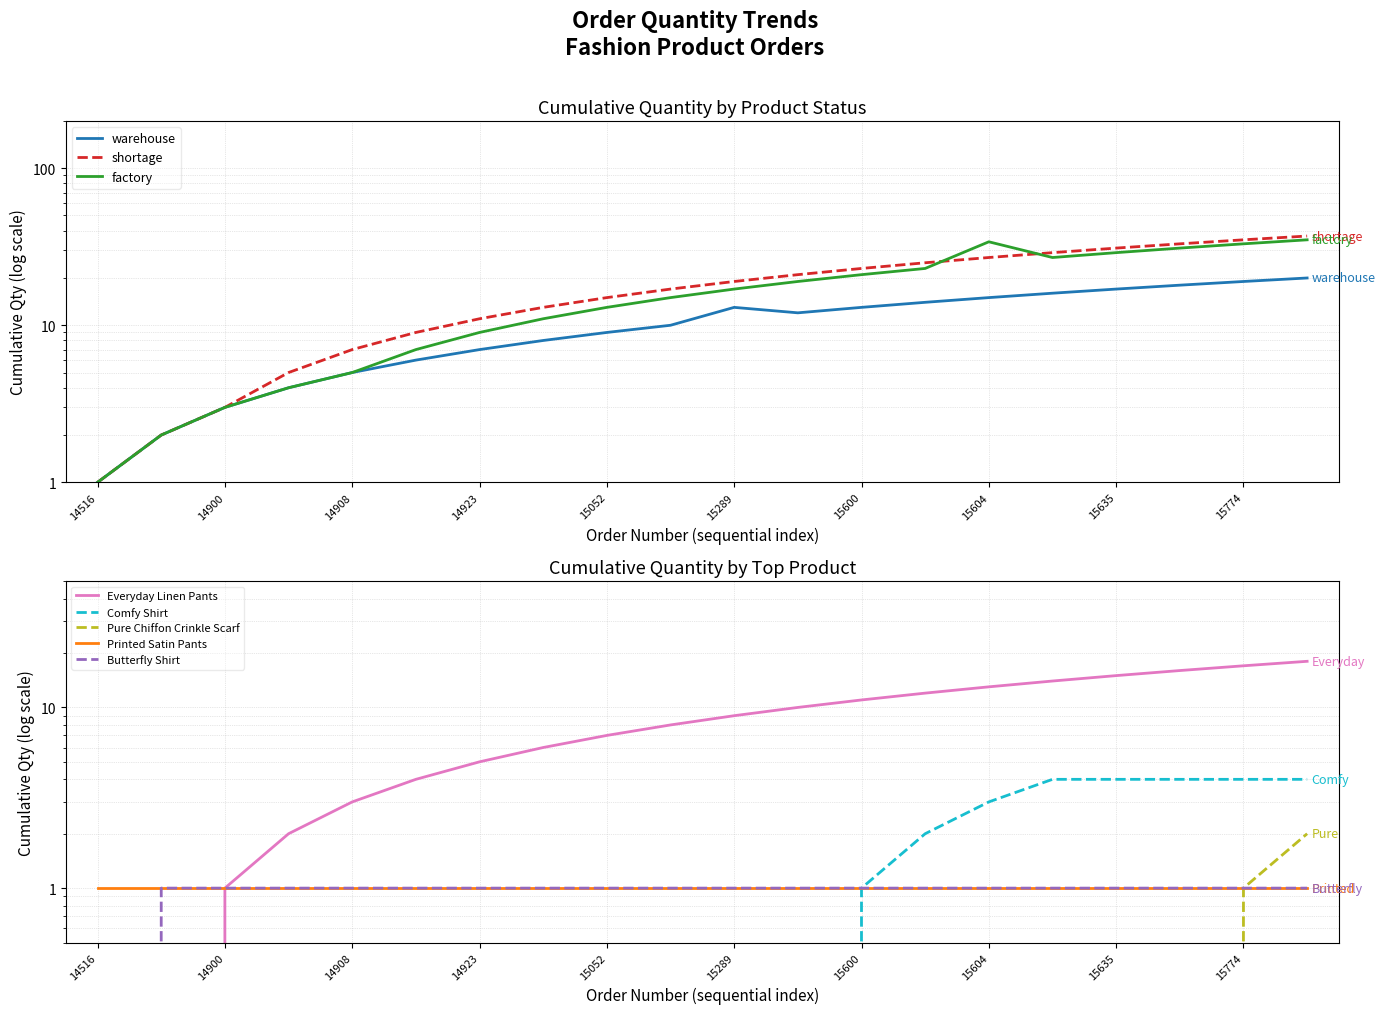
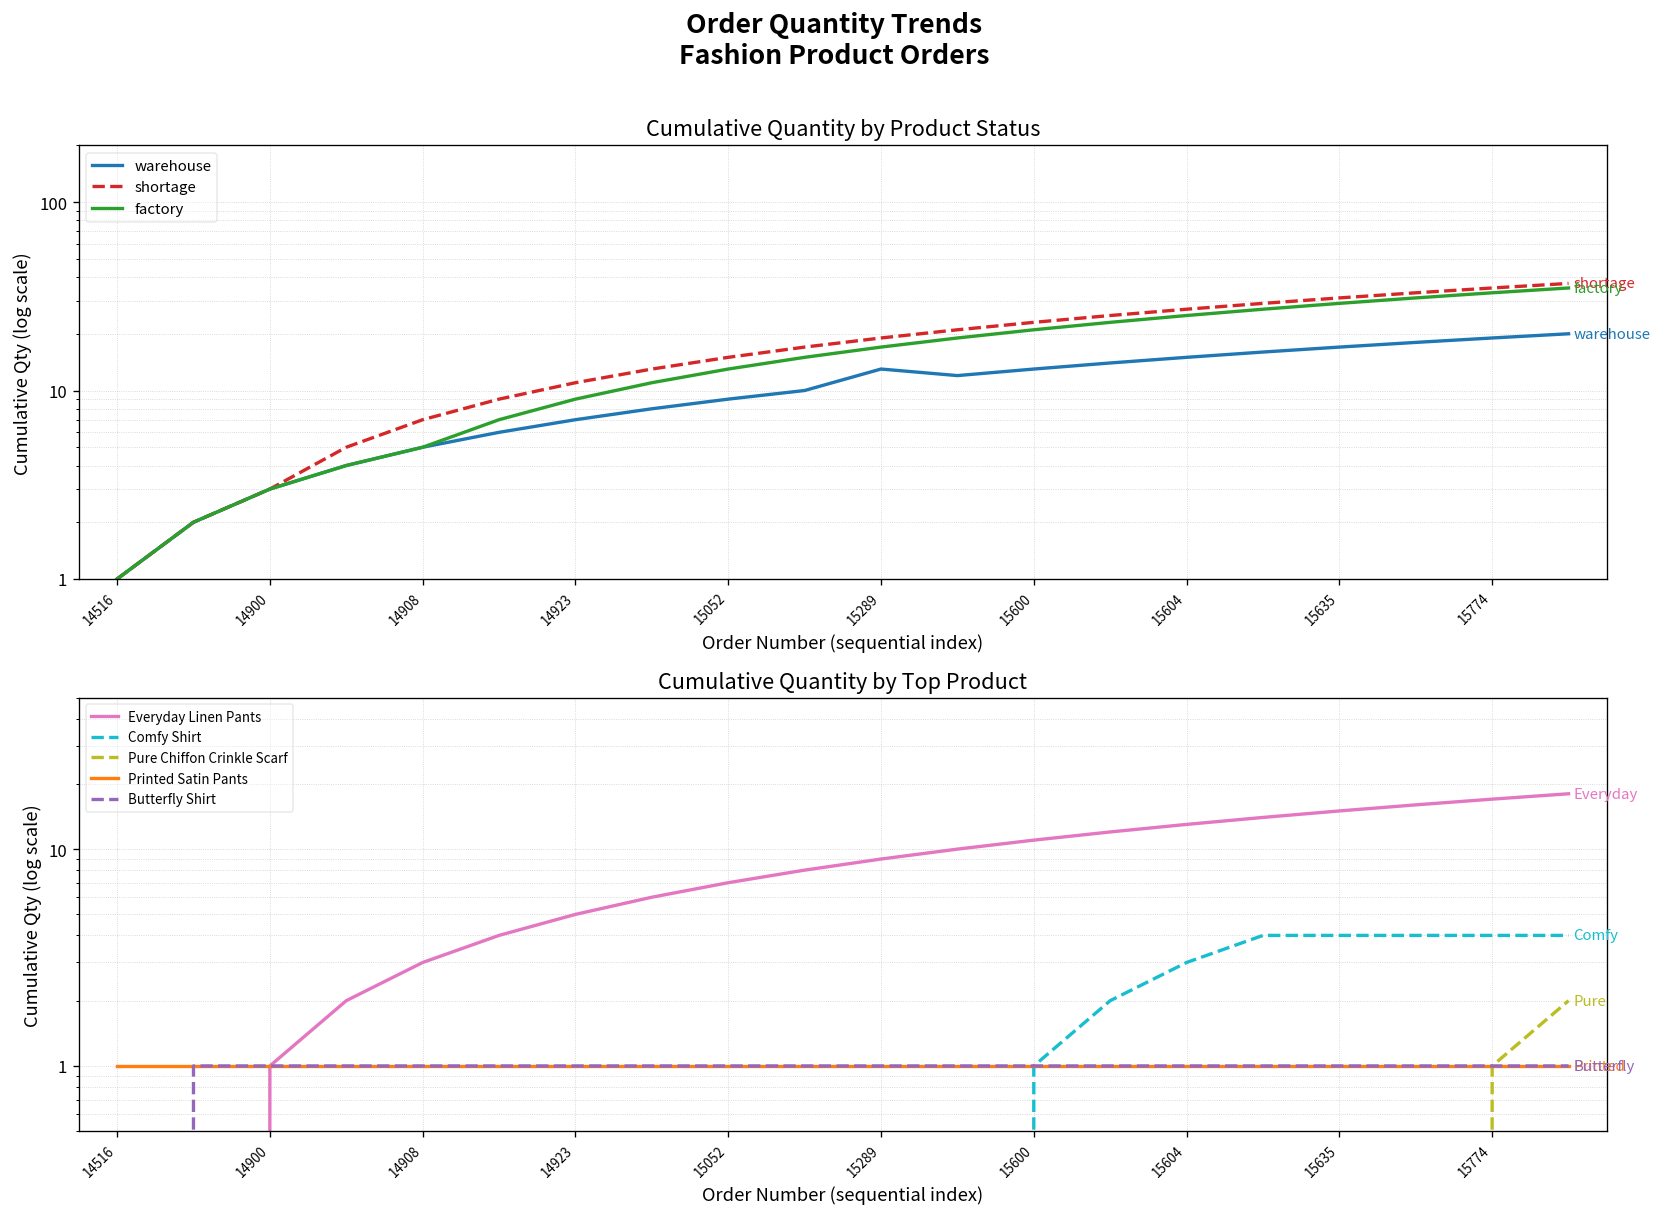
Cumulative Quantity by Product Status, factory, 15604: 34 -> 25
